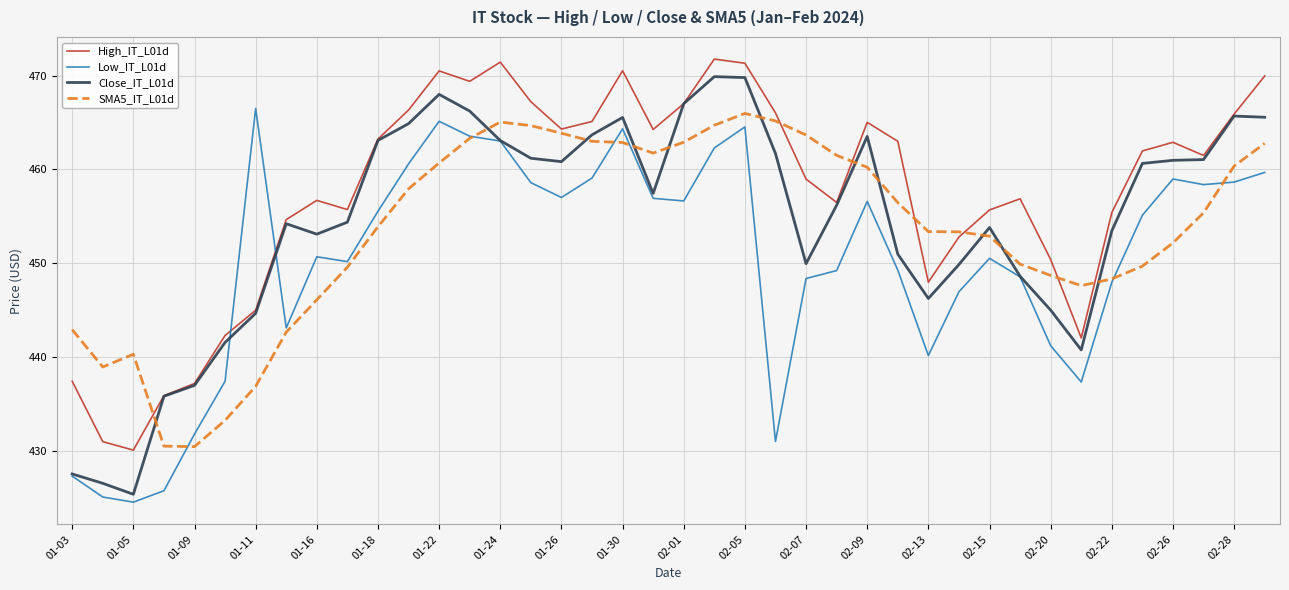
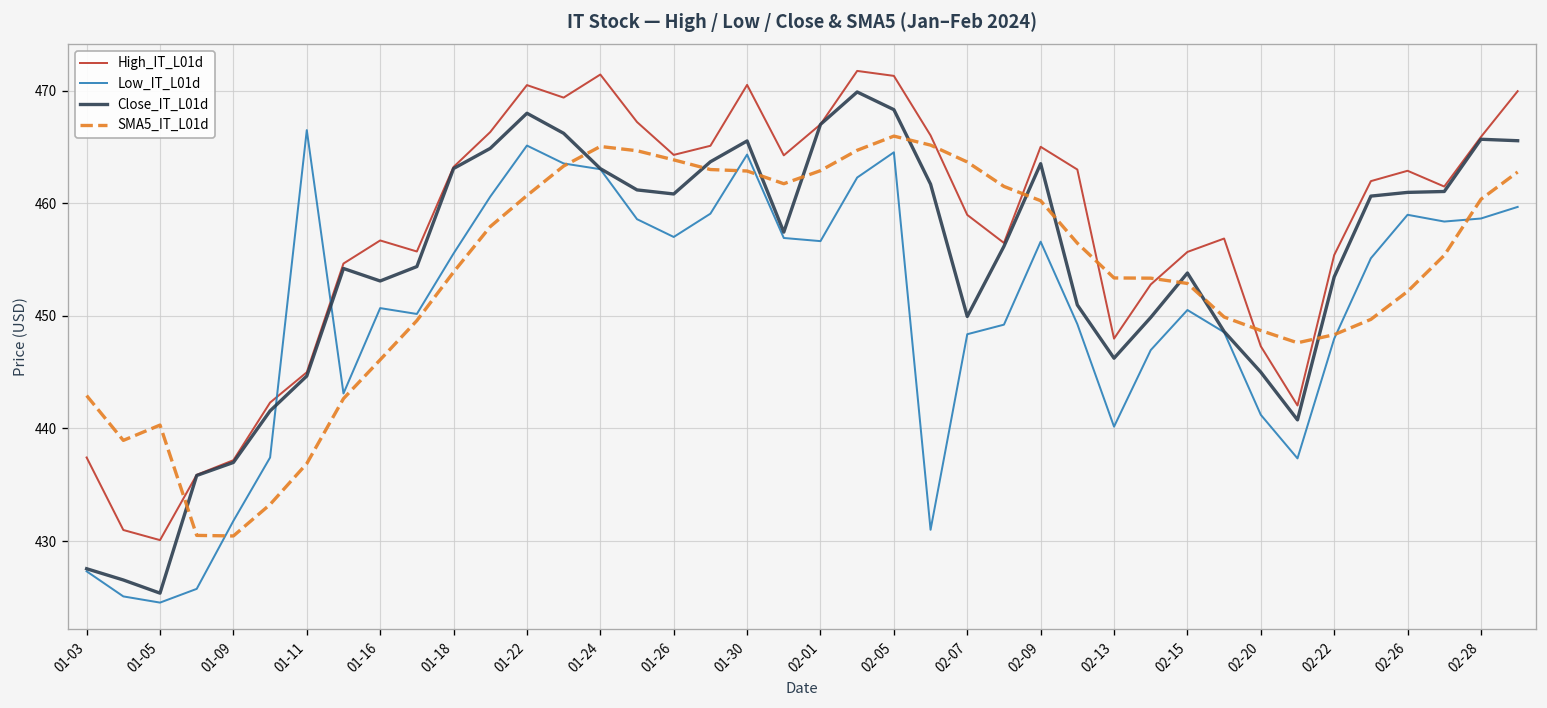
Close_IT_L01d, 02-05: 470 -> 468
High_IT_L01d, 02-20: 450 -> 447
